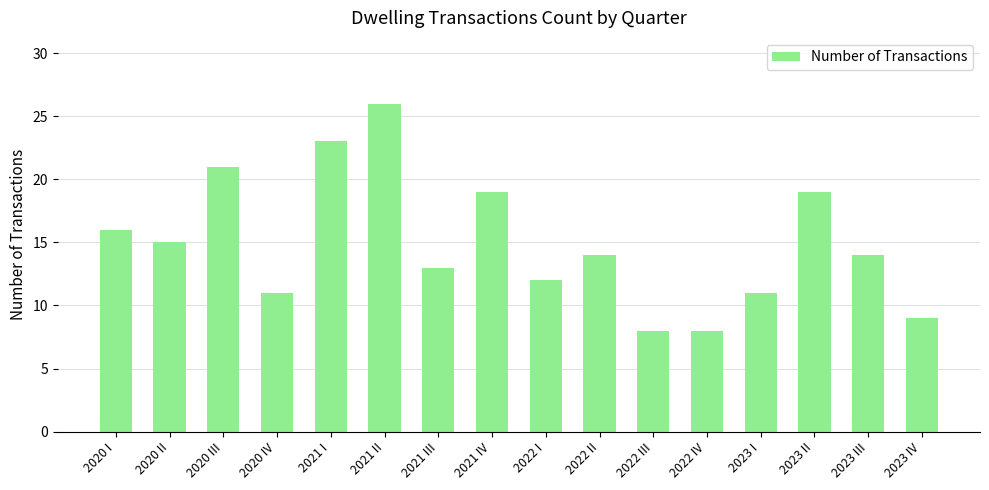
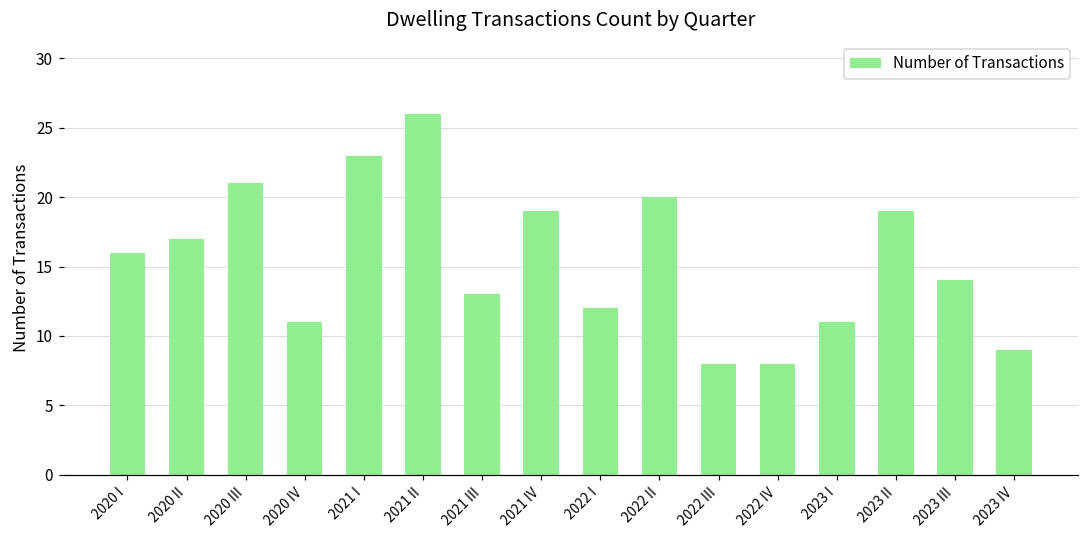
2020 II: 15 -> 17
2022 II: 14 -> 20
